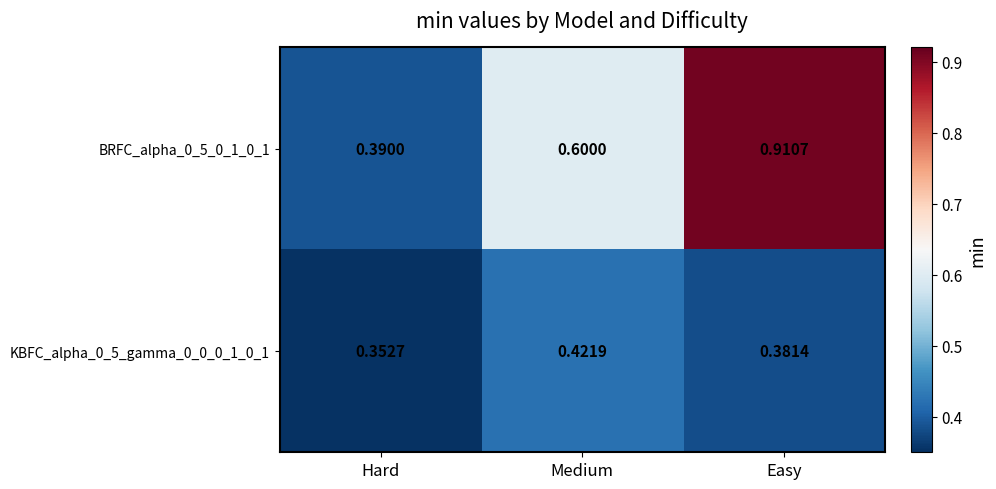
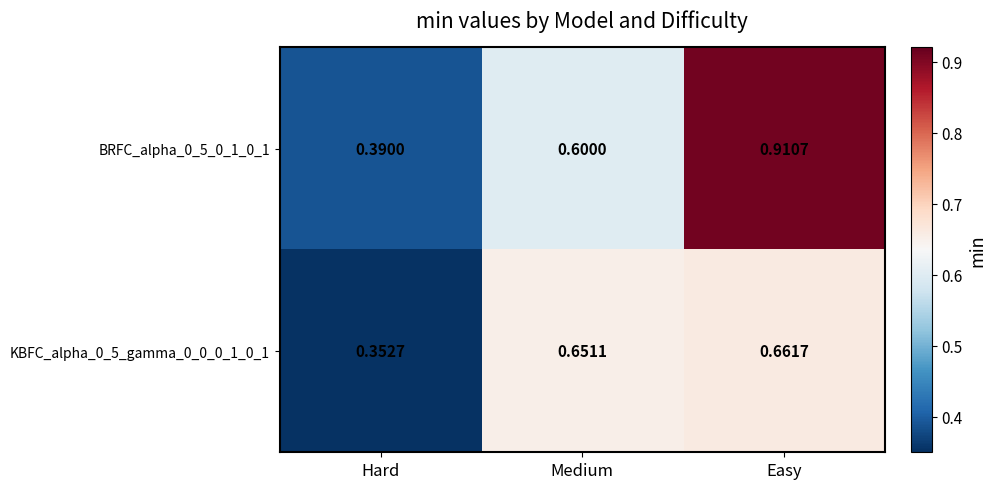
KBFC_alpha_0_5_gamma_0_0_0_1_0_1, Medium: 0.4219 -> 0.6511
KBFC_alpha_0_5_gamma_0_0_0_1_0_1, Easy: 0.3814 -> 0.6617
